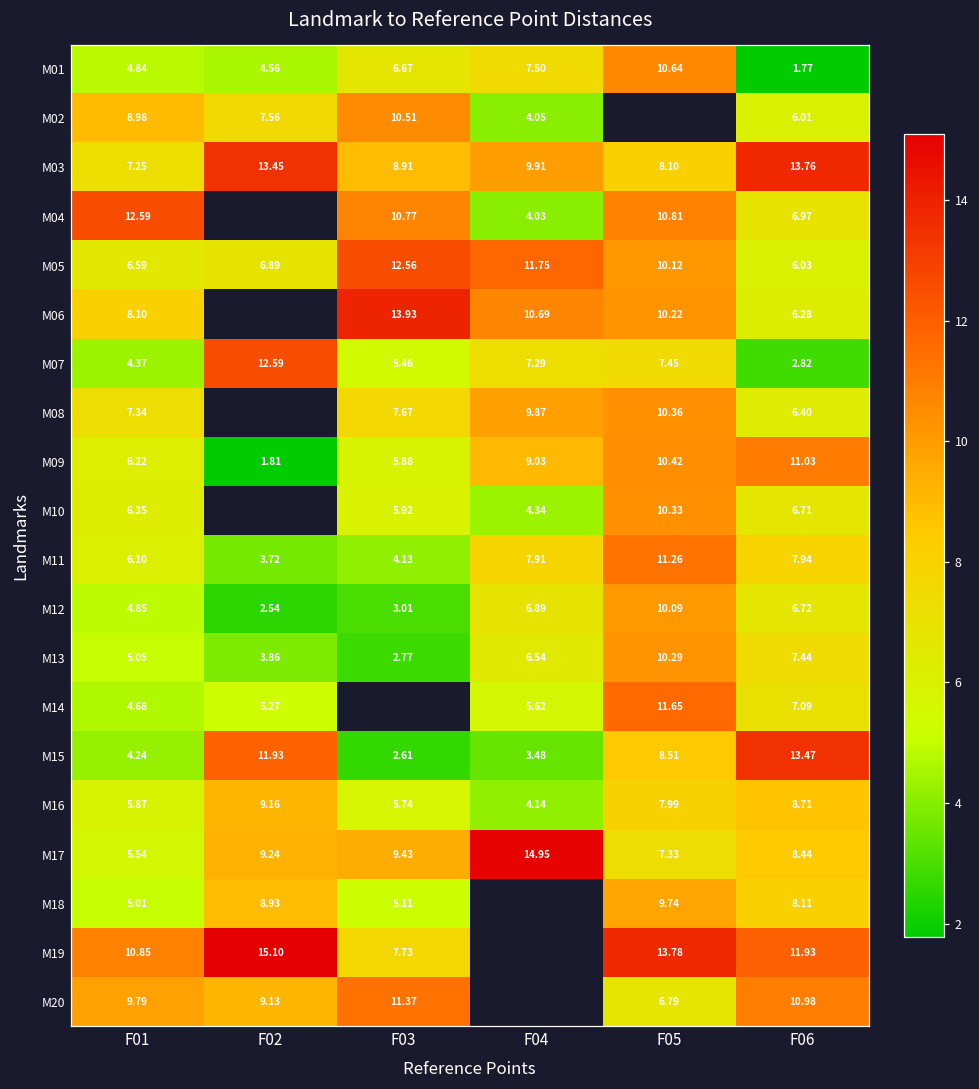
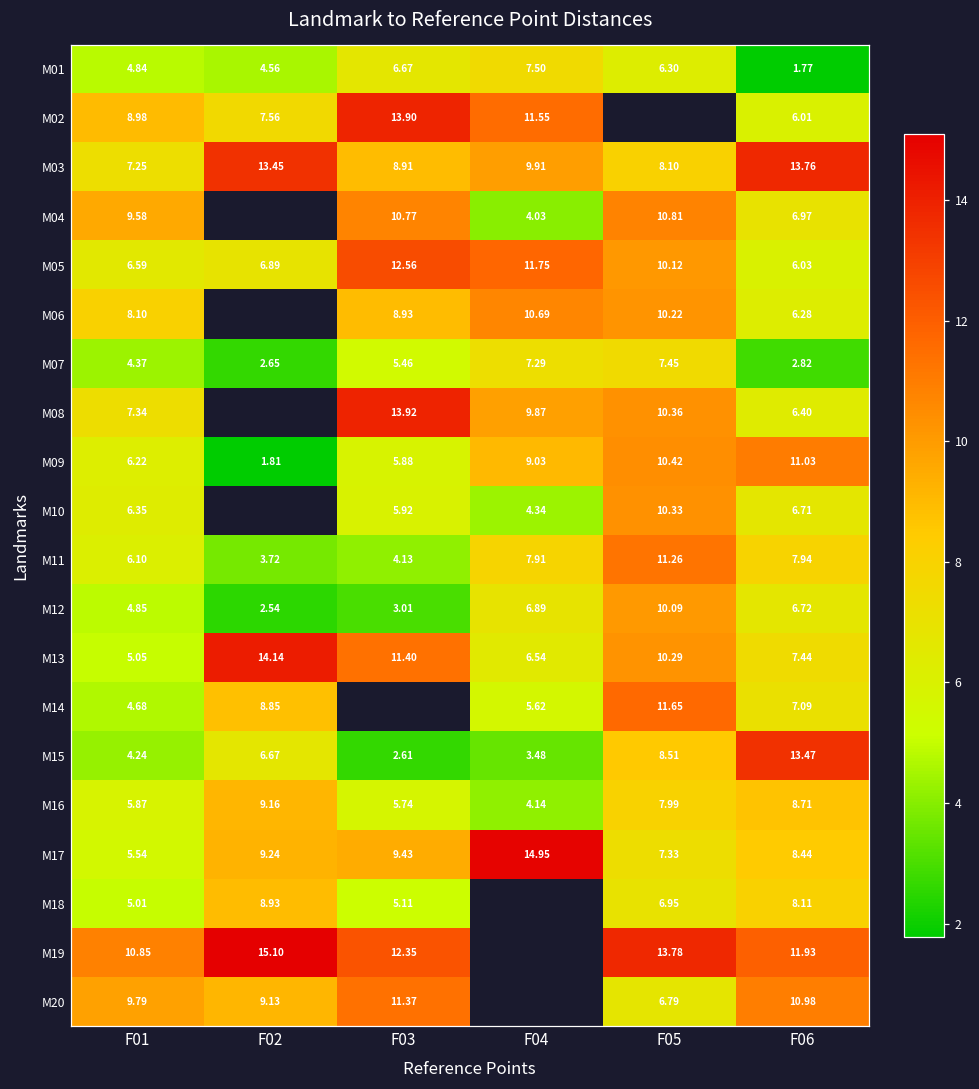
M01, F05: 10.64 -> 6.30
M02, F03: 10.51 -> 13.90
M02, F04: 4.05 -> 11.55
M04, F01: 12.59 -> 9.58
M06, F03: 13.93 -> 8.93
M07, F02: 12.59 -> 2.65
M08, F03: 7.67 -> 13.92
M13, F02: 3.86 -> 14.14
M13, F03: 2.77 -> 11.40
M14, F02: 5.27 -> 8.85
M15, F02: 11.93 -> 6.67
M18, F05: 9.74 -> 6.95
M19, F03: 7.73 -> 12.35
